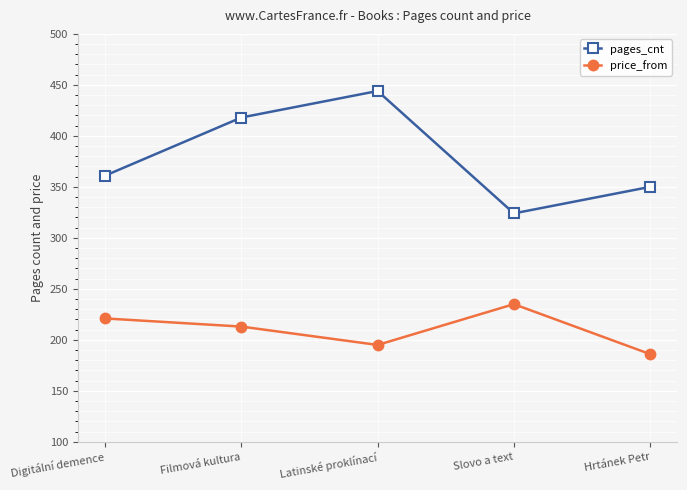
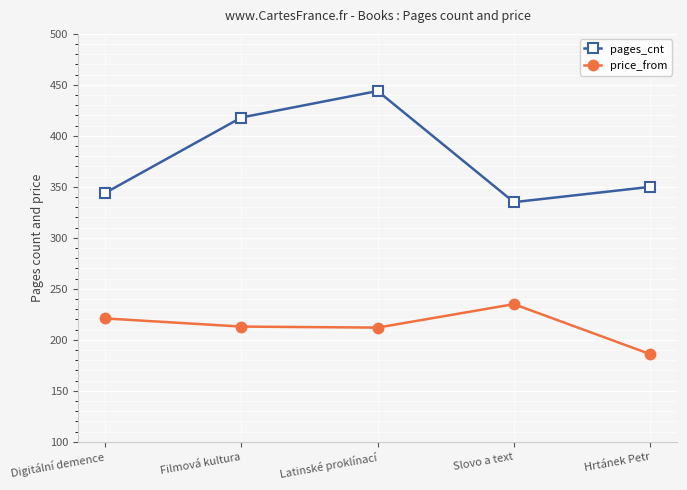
pages_cnt, Digitální demence: 361 -> 344
price_from, Latinské proklínací: 195 -> 212
pages_cnt, Slovo a text: 324 -> 335
